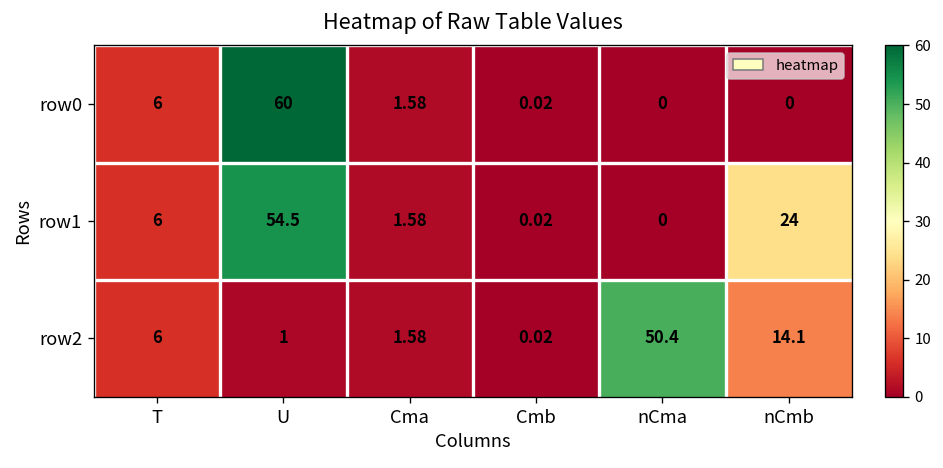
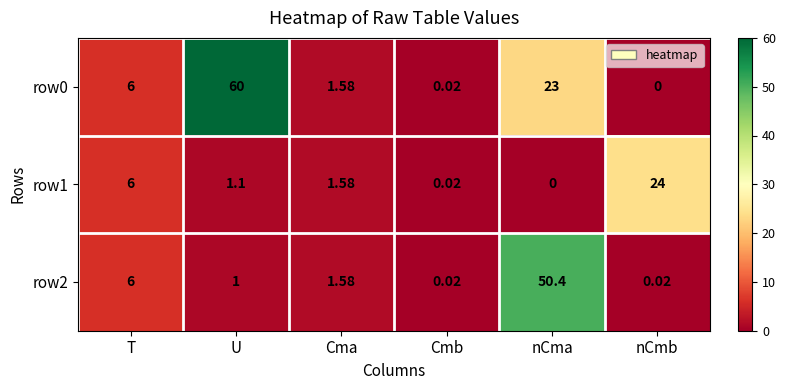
row0, nCma: 0 -> 23
row1, U: 54.5 -> 1.1
row2, nCmb: 14.1 -> 0.02
